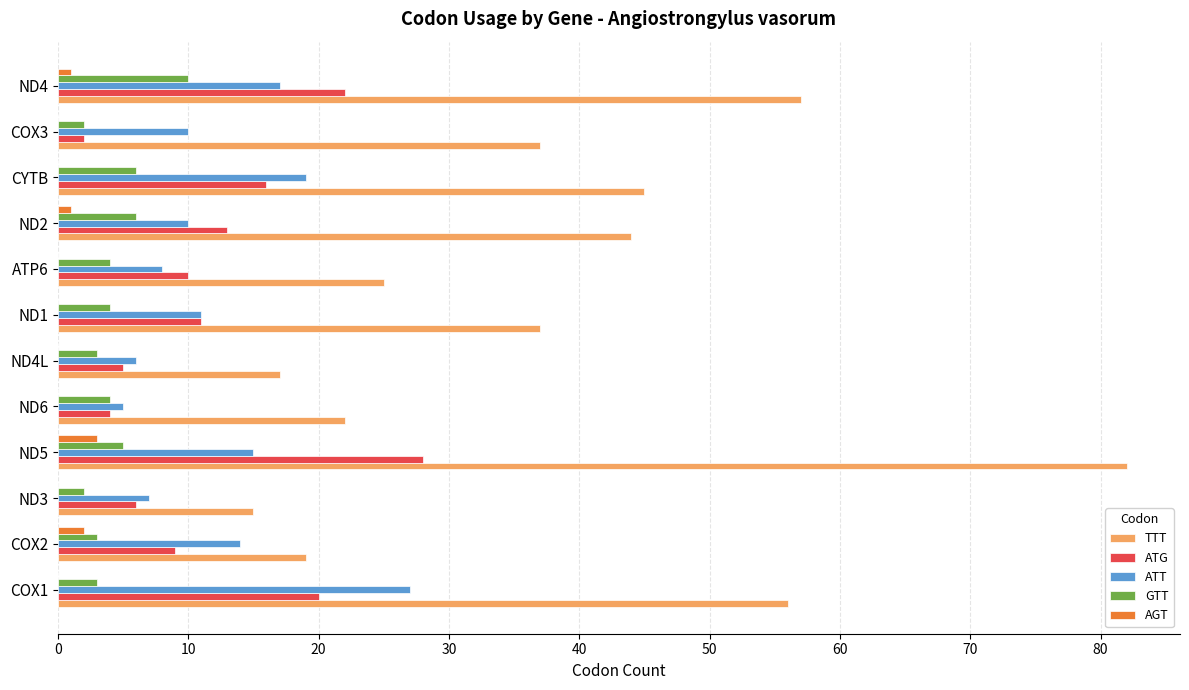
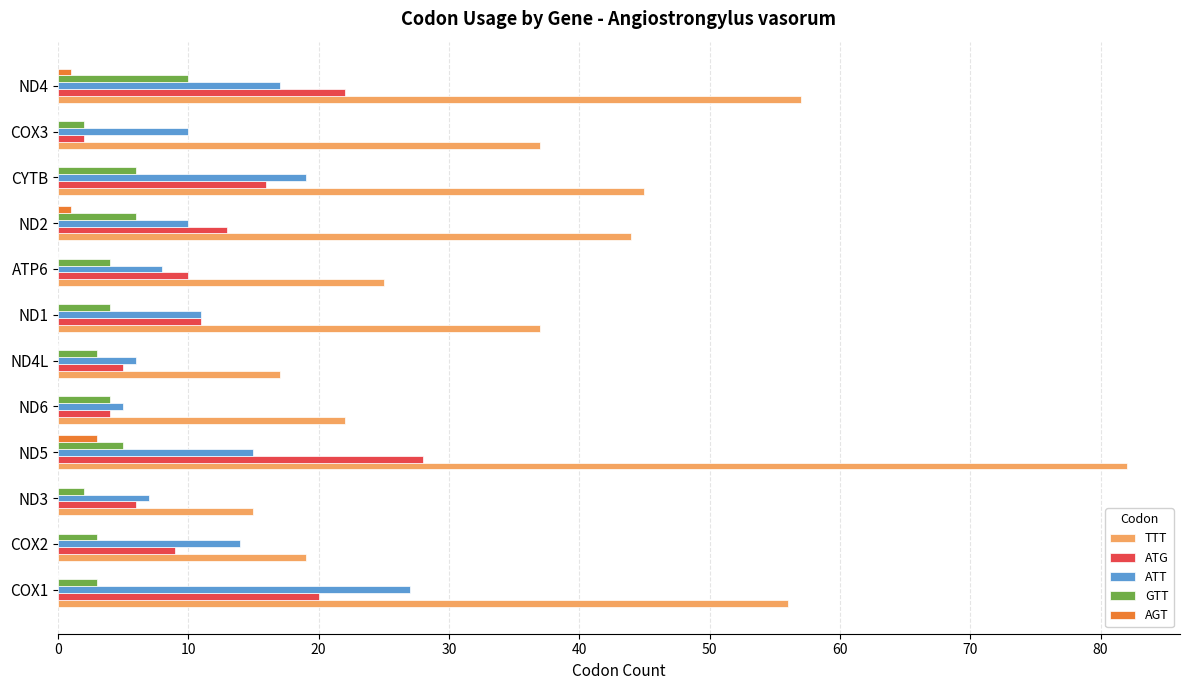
AGT, COX2: 2 -> 0
